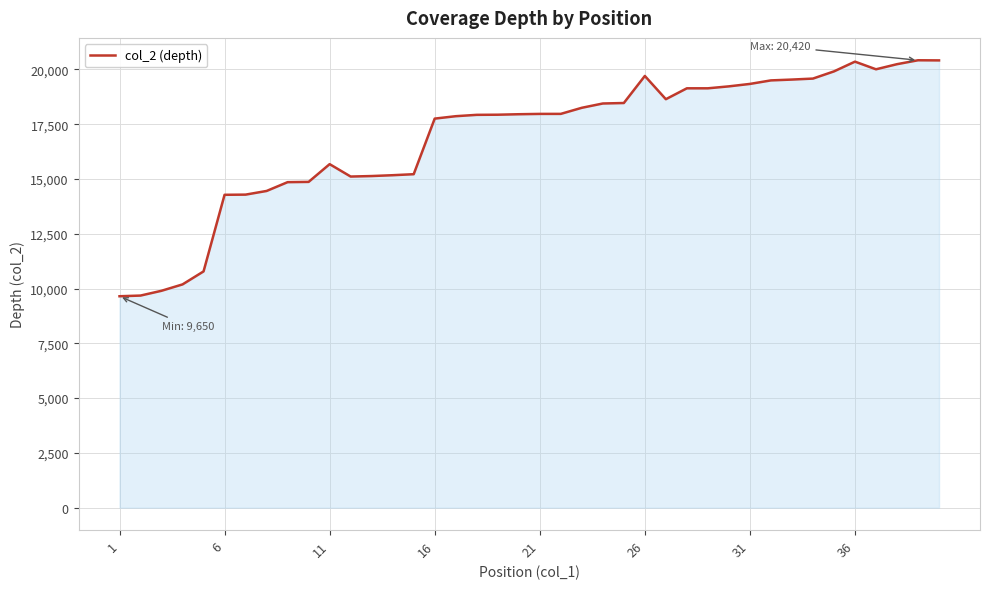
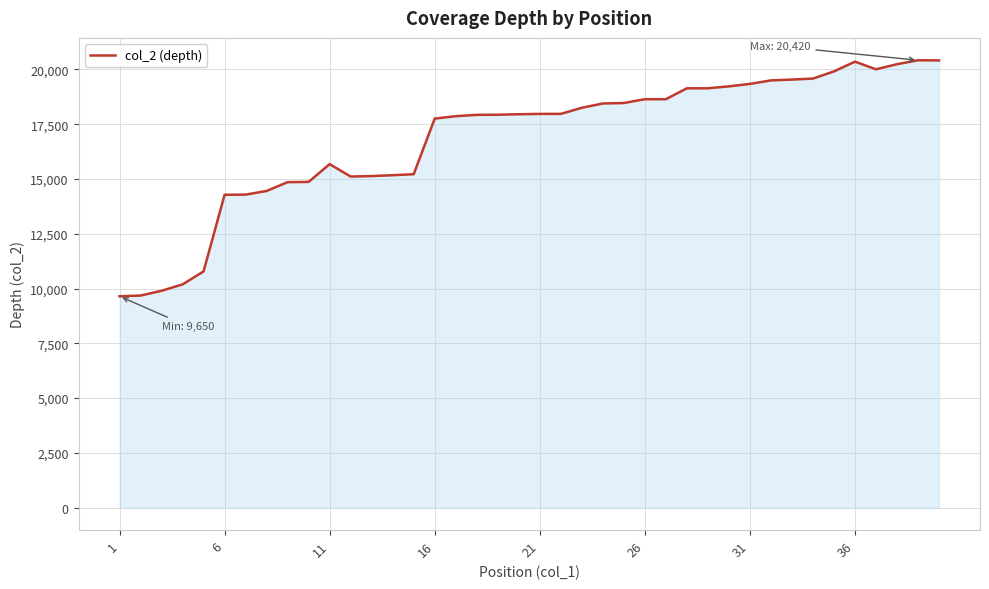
26: 19,700 -> 18,600
